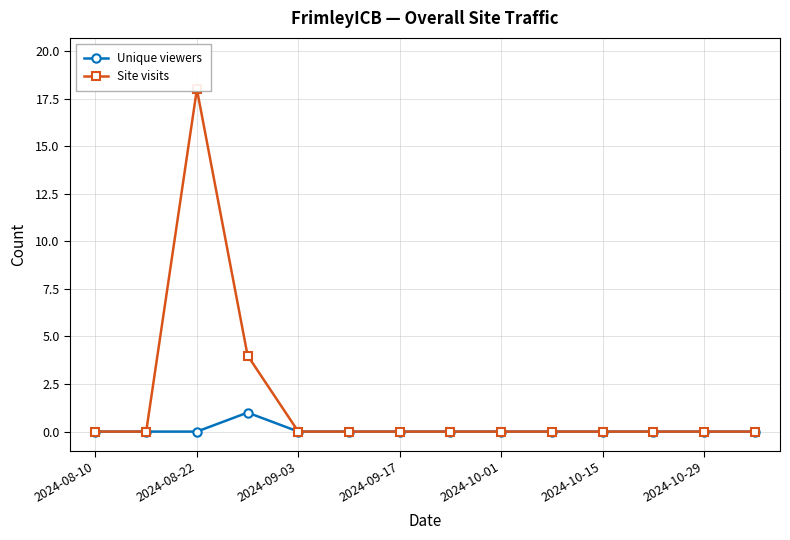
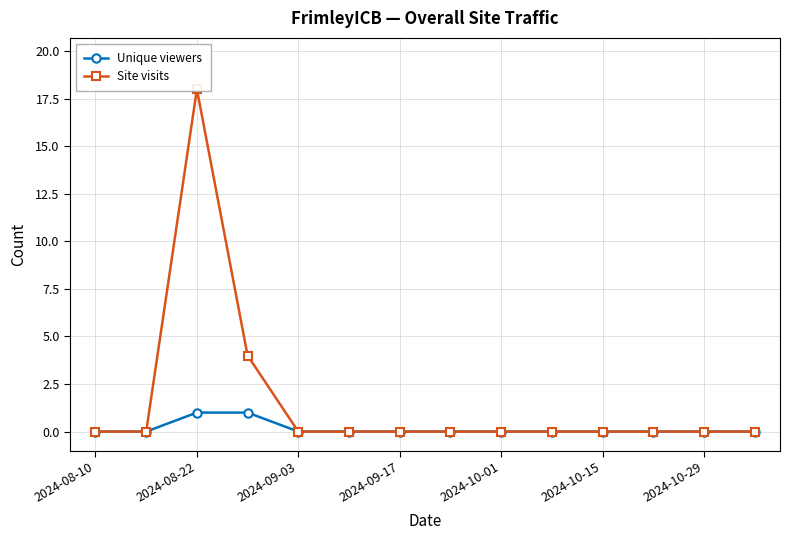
Unique viewers, 2024-08-22: 0 -> 1
